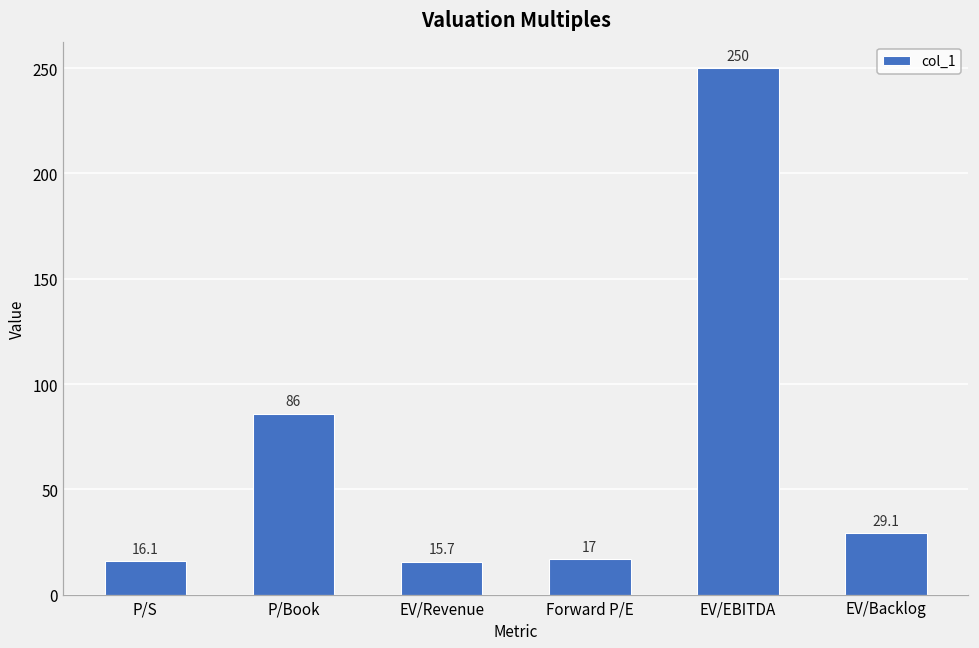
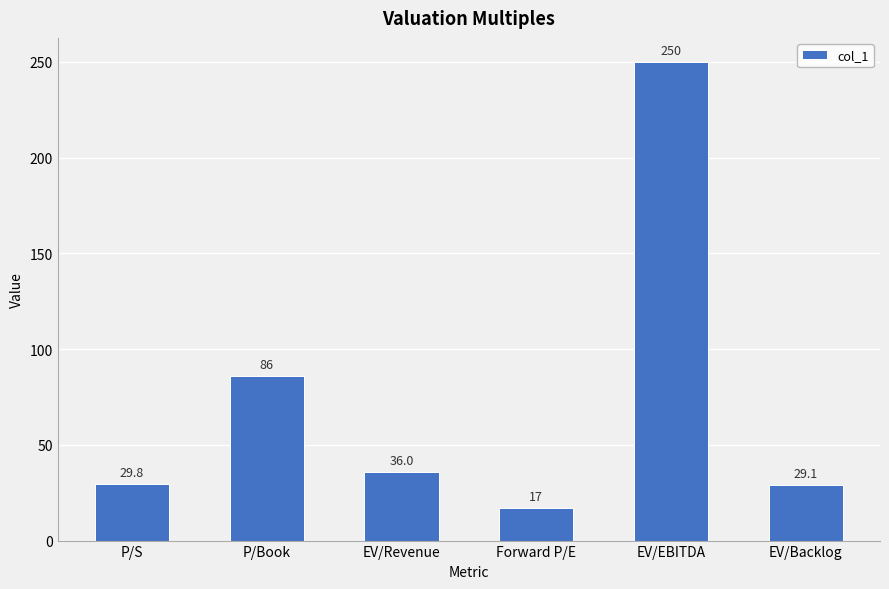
P/S: 16.1 -> 29.8
EV/Revenue: 15.7 -> 36.0
